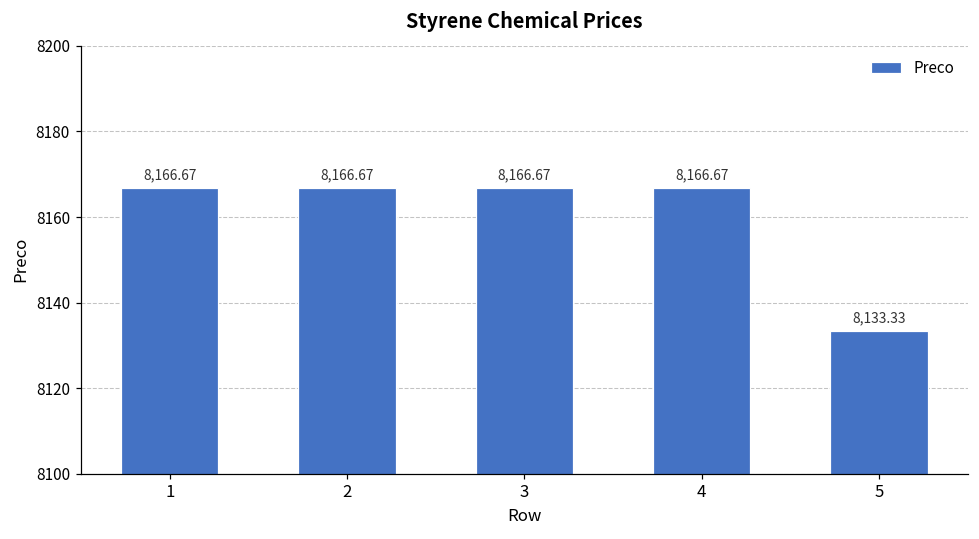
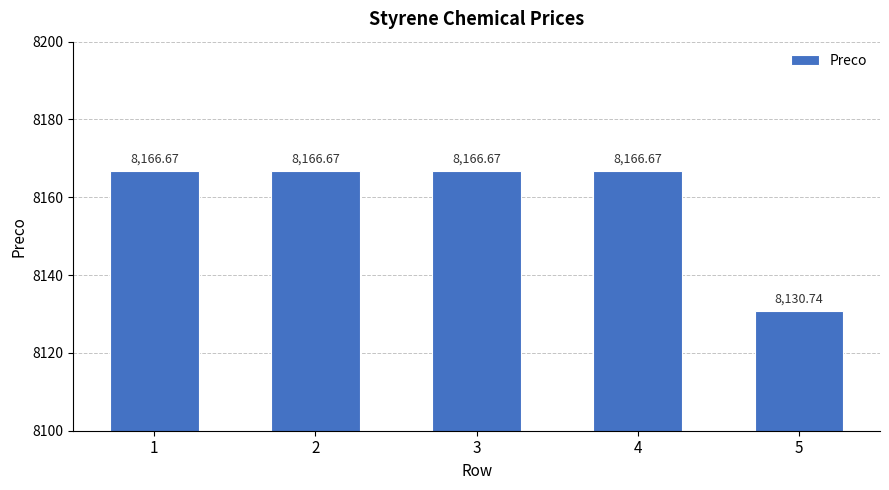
5: 8,133.33 -> 8,130.74
